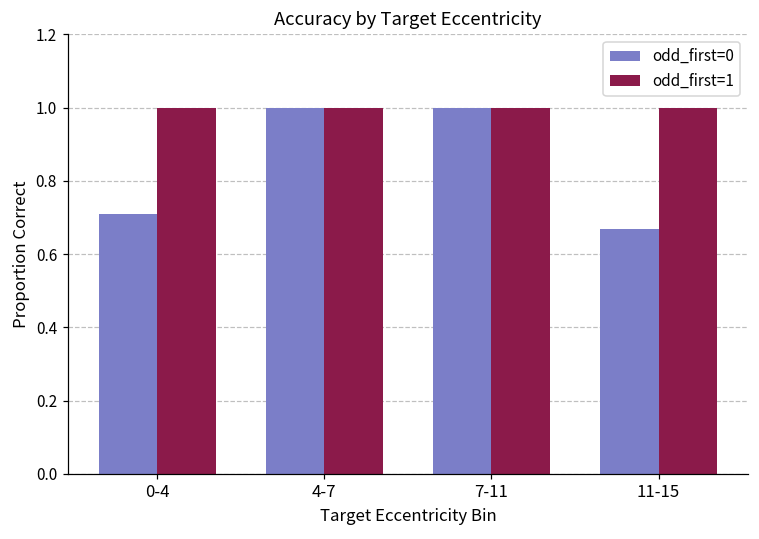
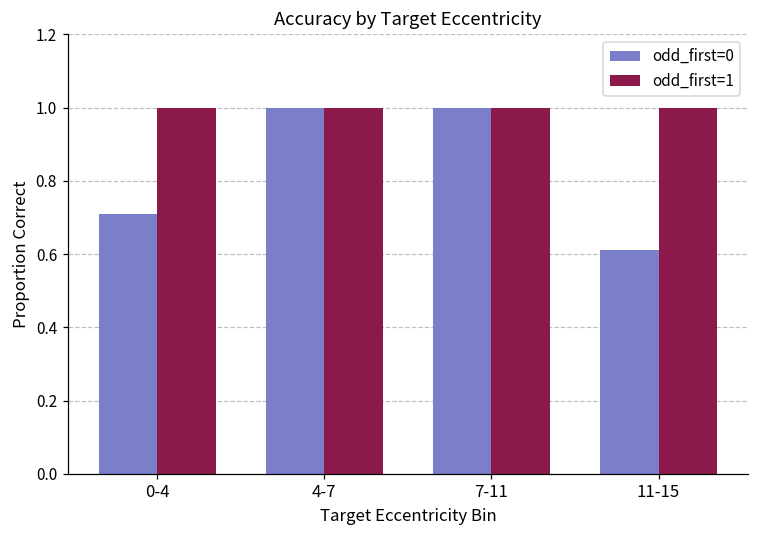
odd_first=0, 11-15: 0.67 -> 0.61
